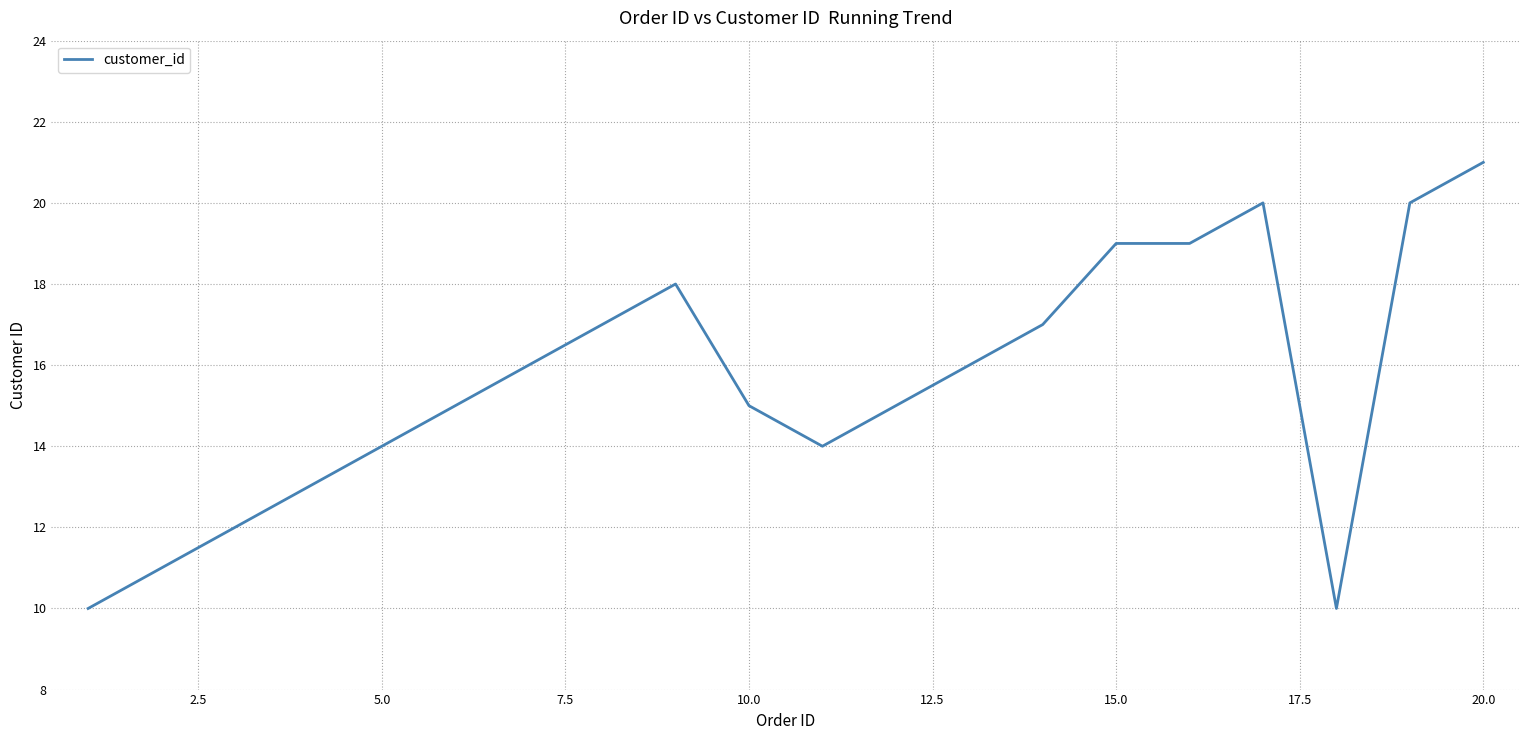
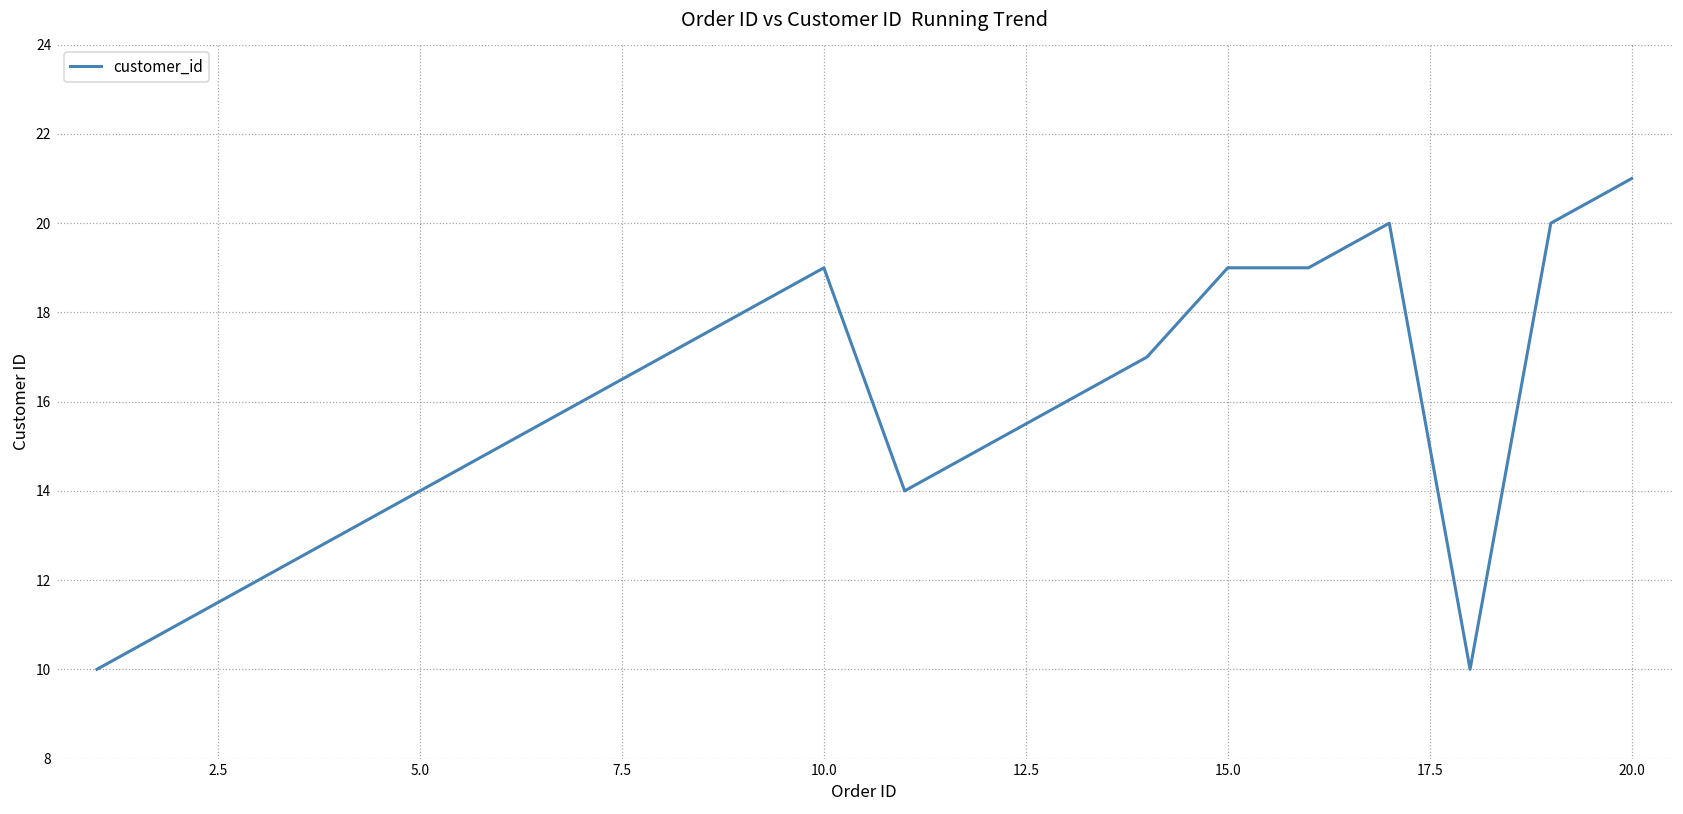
10.0: 15 -> 19
